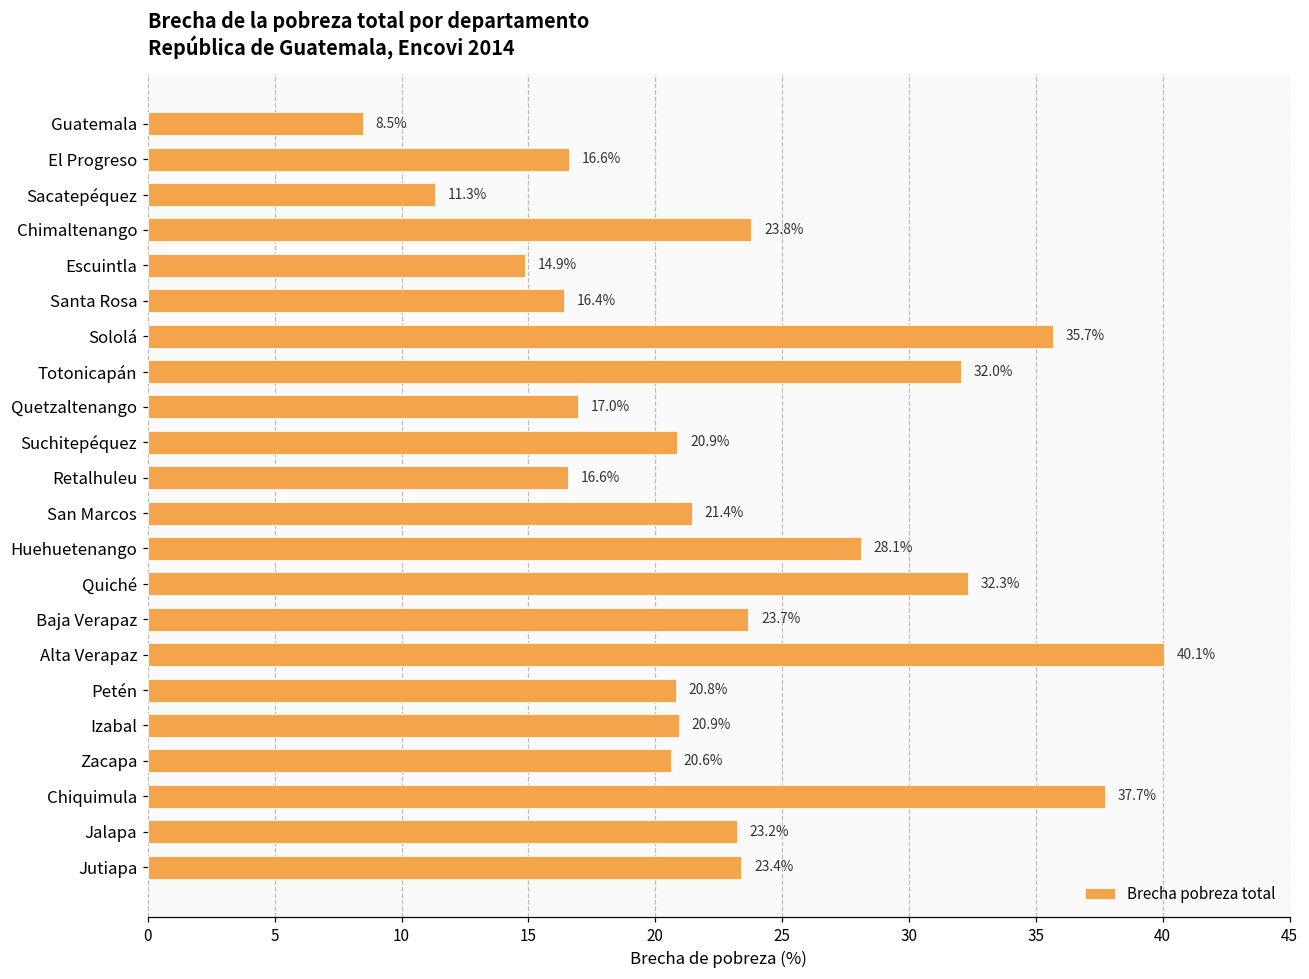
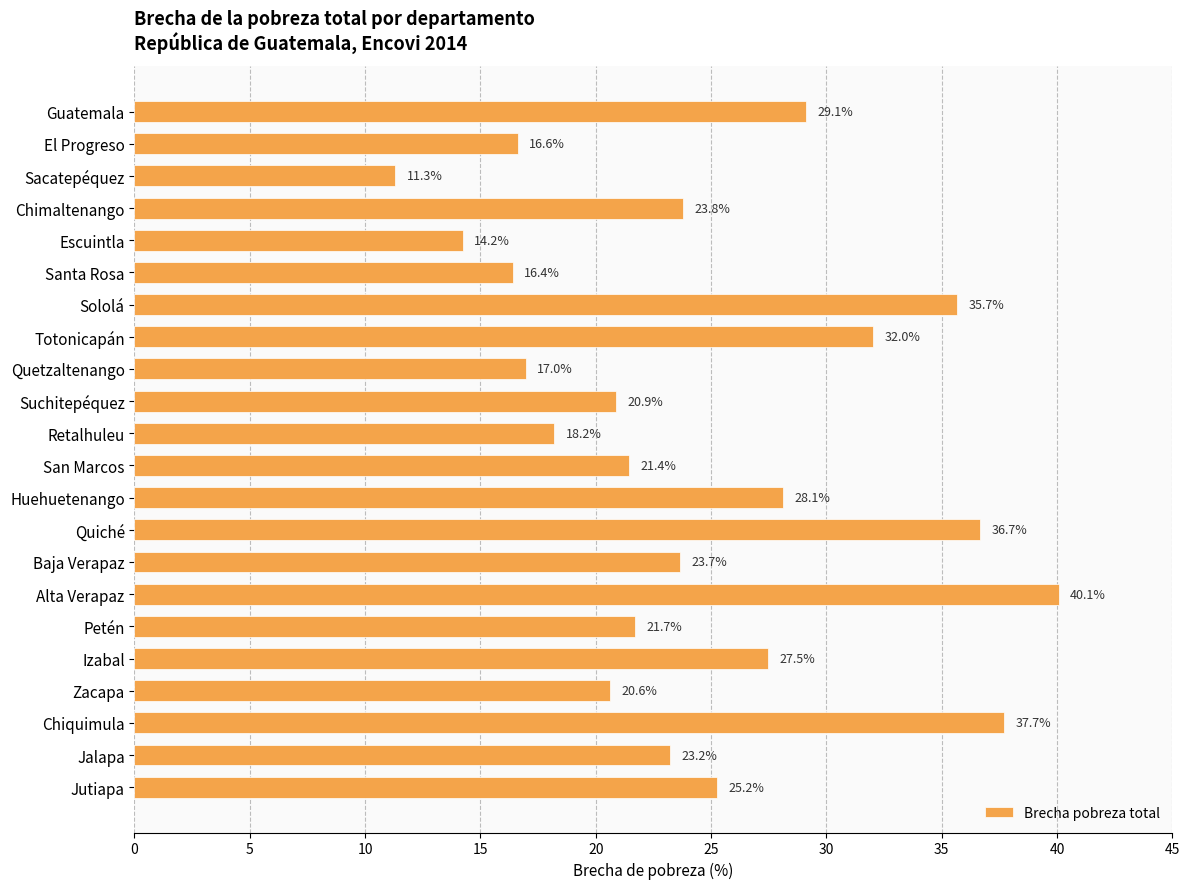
Guatemala: 8.5% -> 29.1%
Escuintla: 14.9% -> 14.2%
Retalhuleu: 16.6% -> 18.2%
Quiché: 32.3% -> 36.7%
Petén: 20.8% -> 21.7%
Izabal: 20.9% -> 27.5%
Jutiapa: 23.4% -> 25.2%
